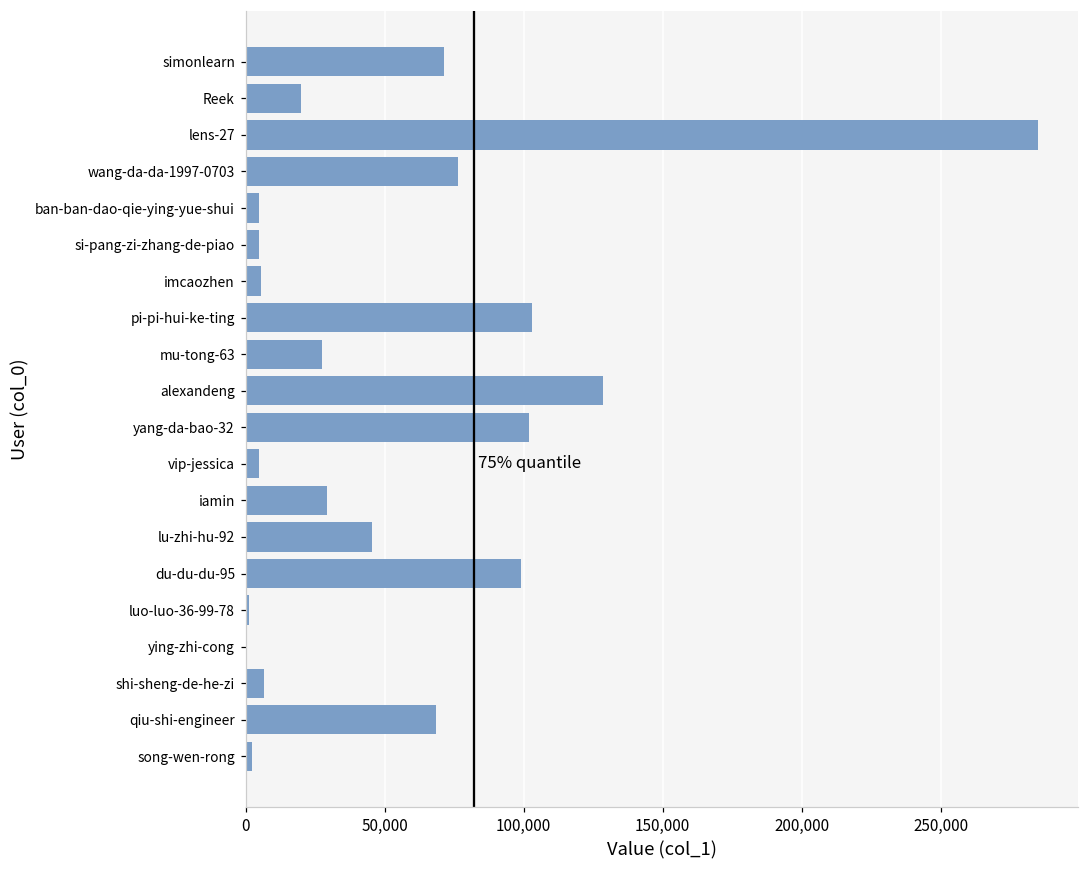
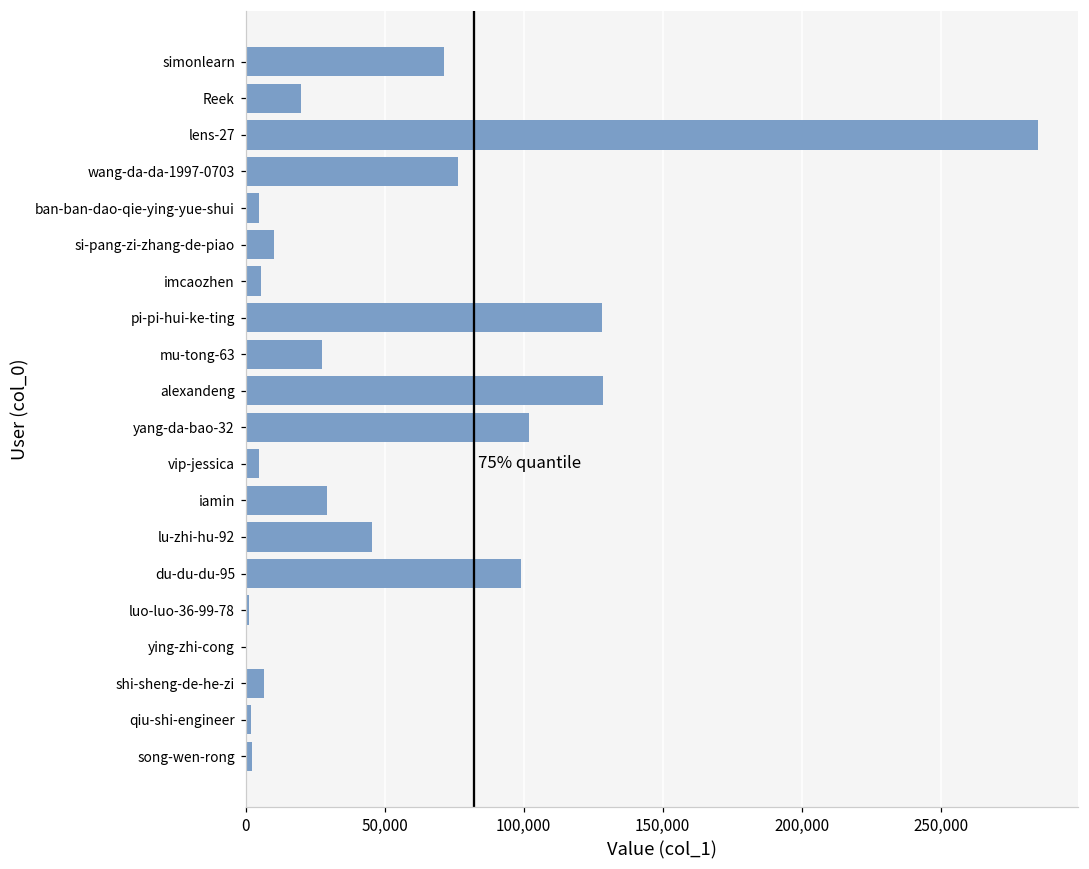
si-pang-zi-zhang-de-piao: 5,000 -> 10,000
pi-pi-hui-ke-ting: 103,000 -> 128,000
qiu-shi-engineer: 69,000 -> 2,000
